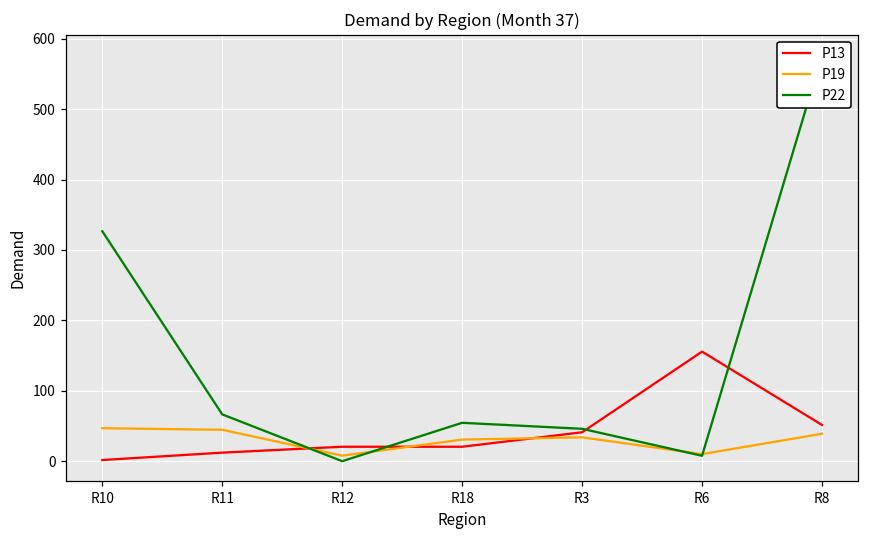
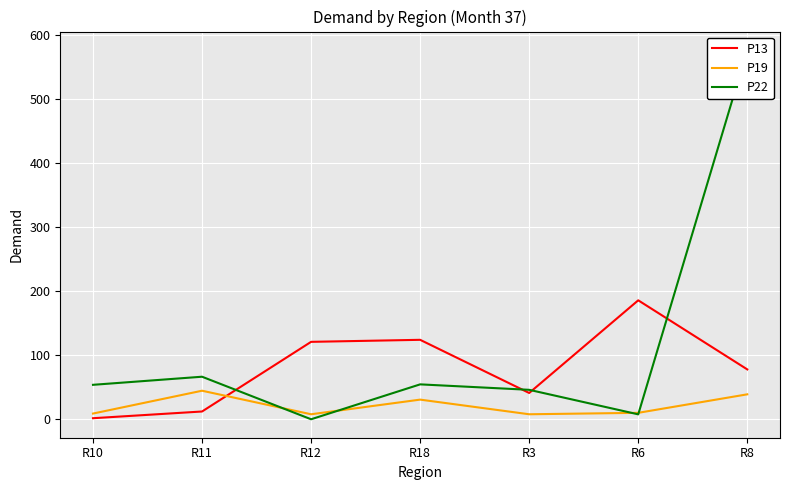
P19, R10: 50 -> 10
P22, R10: 330 -> 50
P13, R12: 20 -> 120
P13, R18: 20 -> 120
P19, R3: 30 -> 10
P13, R6: 160 -> 190
P13, R8: 50 -> 80
